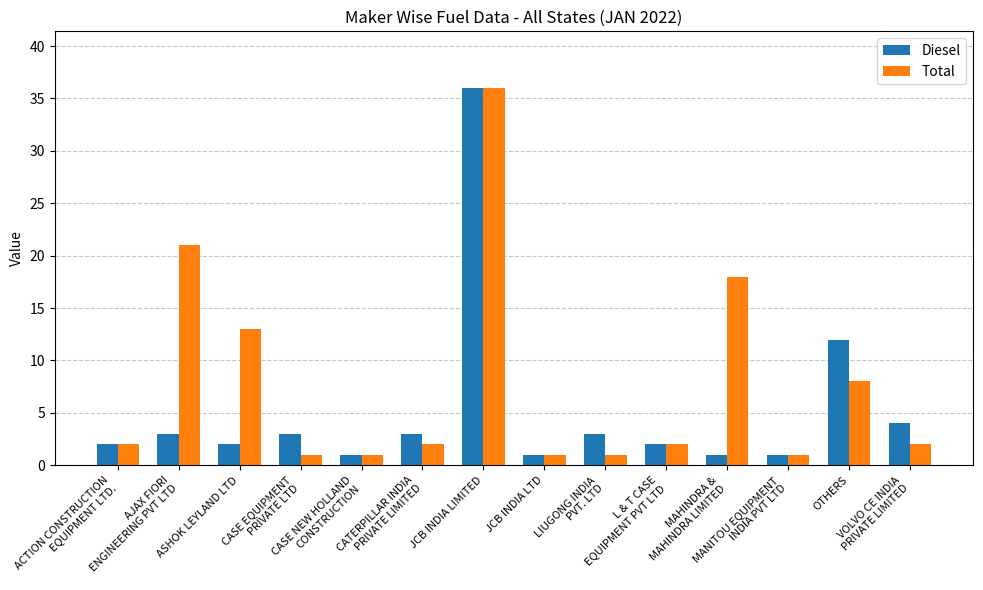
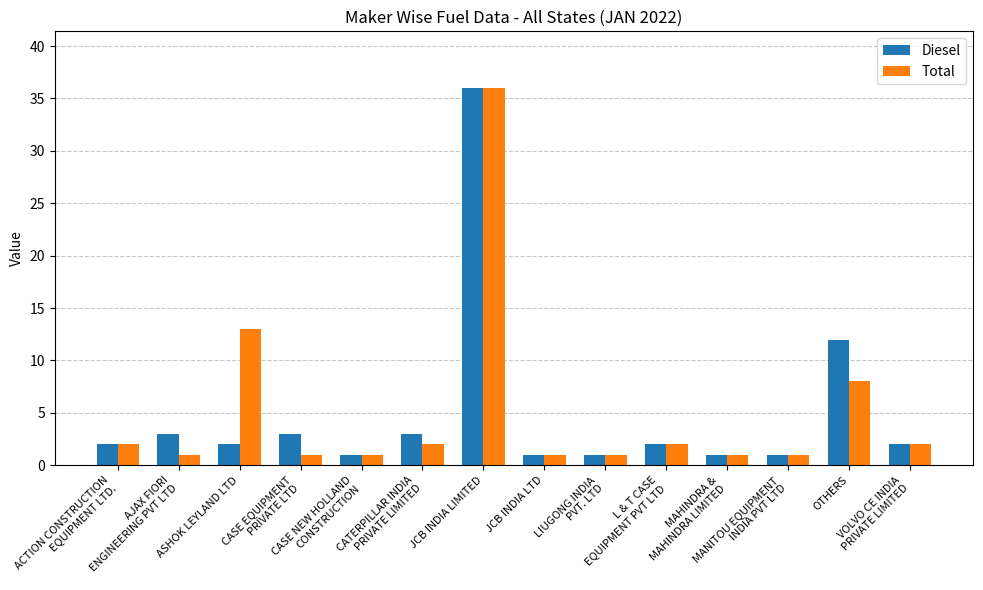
Total, AJAX FIORI ENGINEERING PVT LTD: 21 -> 1
Diesel, LIUGONG INDIA PVT. LTD: 3 -> 1
Total, MAHINDRA & MAHINDRA LIMITED: 18 -> 1
Diesel, VOLVO CE INDIA PRIVATE LIMITED: 4 -> 2
